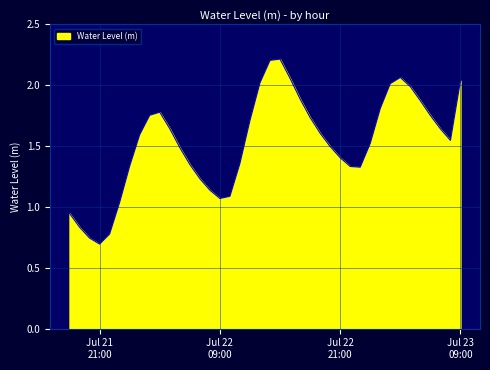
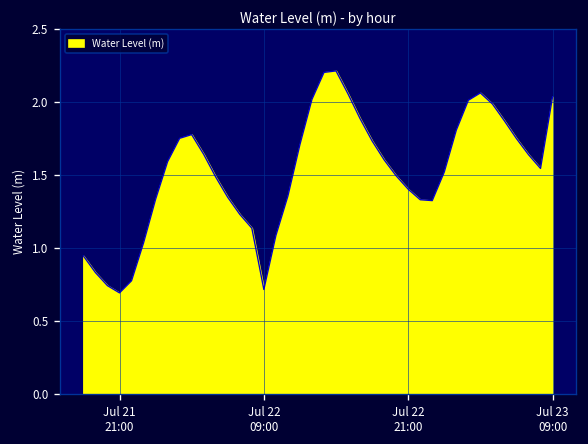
Jul 22 09:00: 1.07 -> 0.72
